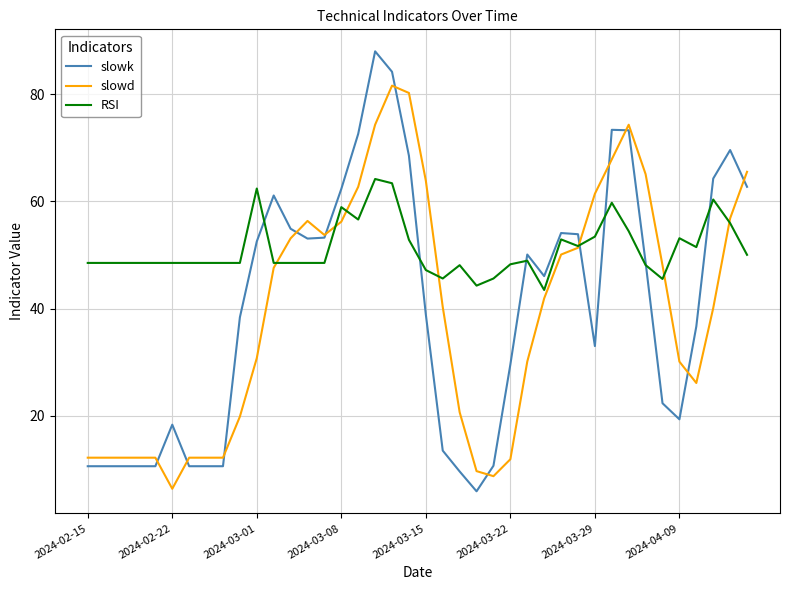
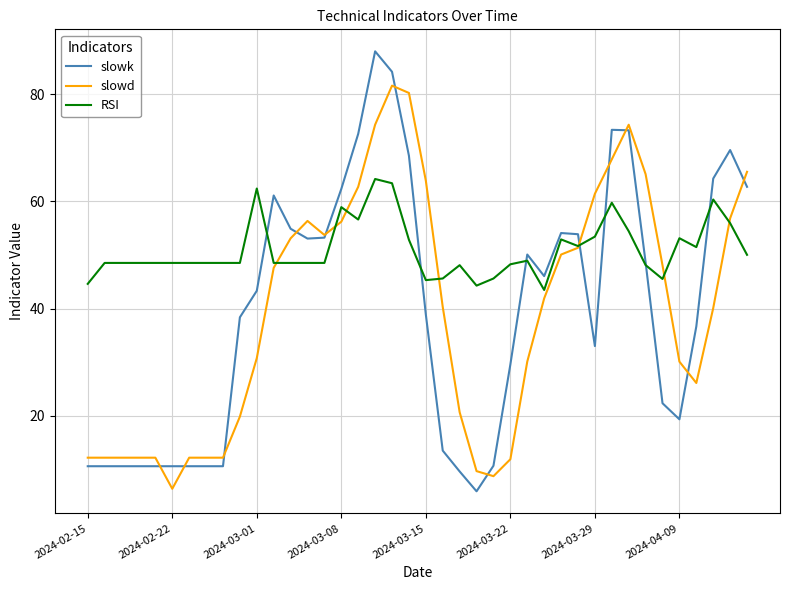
RSI, 2024-02-15: 49 -> 45
slowk, 2024-02-22: 18 -> 11
slowk, 2024-03-01: 53 -> 43
RSI, 2024-03-15: 47 -> 45
